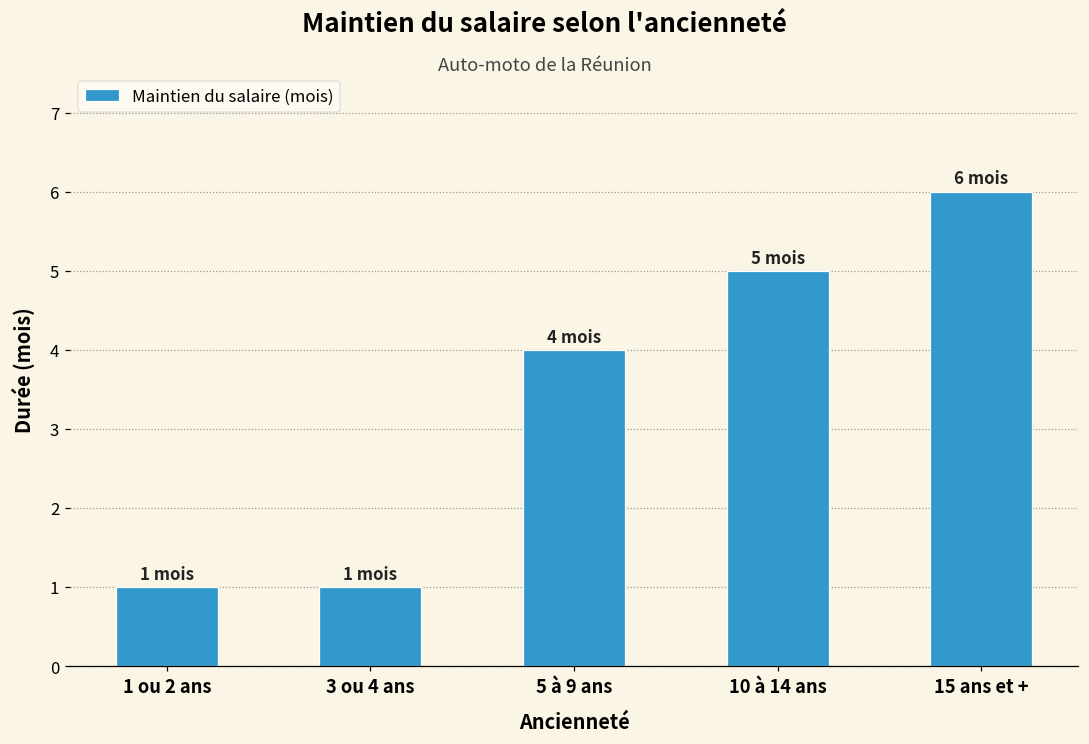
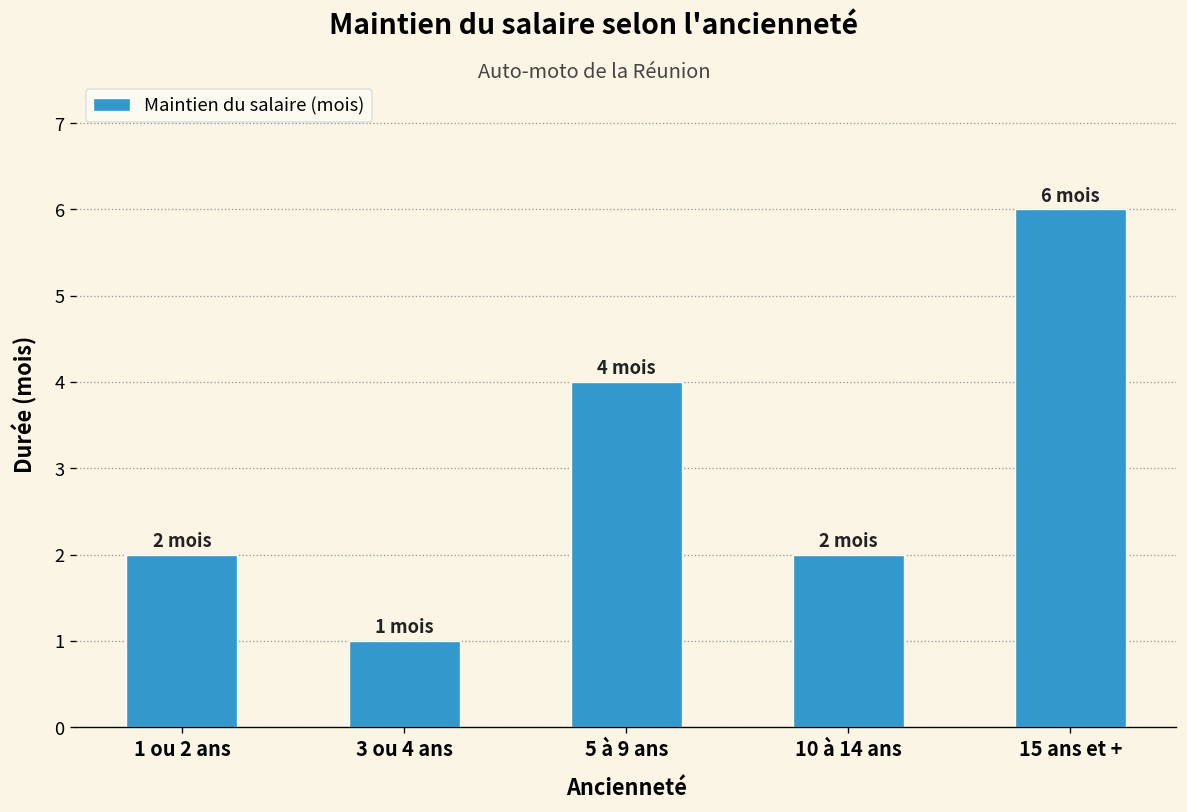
1 ou 2 ans: 1 -> 2
10 à 14 ans: 5 -> 2
